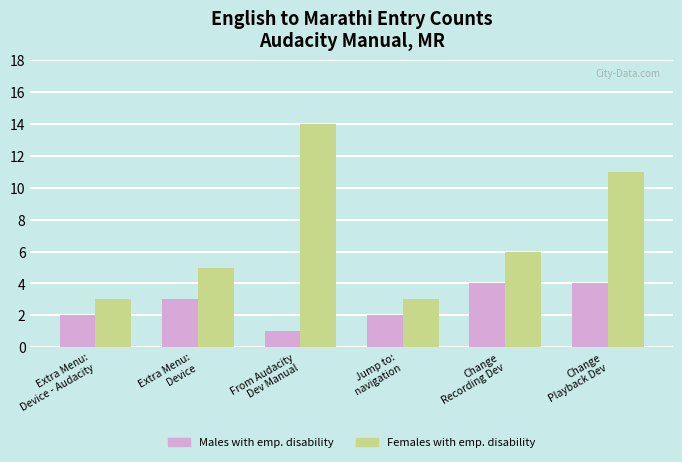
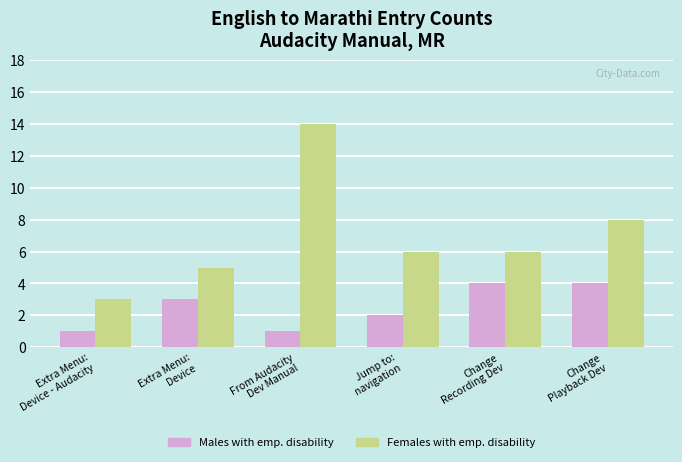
Males with emp. disability, Extra Menu: Device - Audacity: 2 -> 1
Females with emp. disability, Jump to: navigation: 3 -> 6
Females with emp. disability, Change Playback Dev: 11 -> 8
